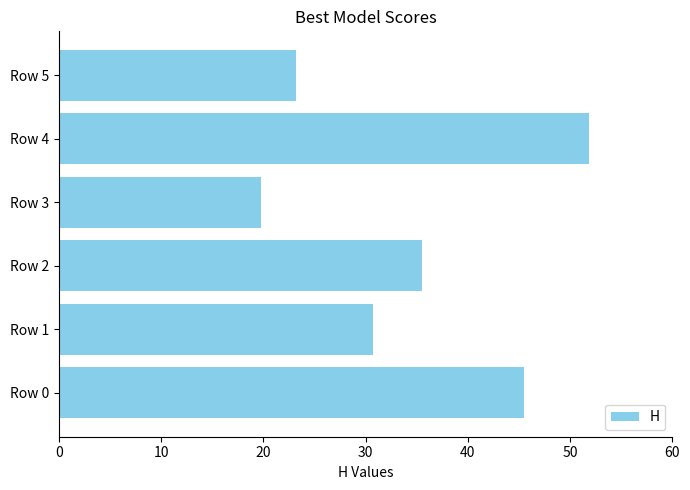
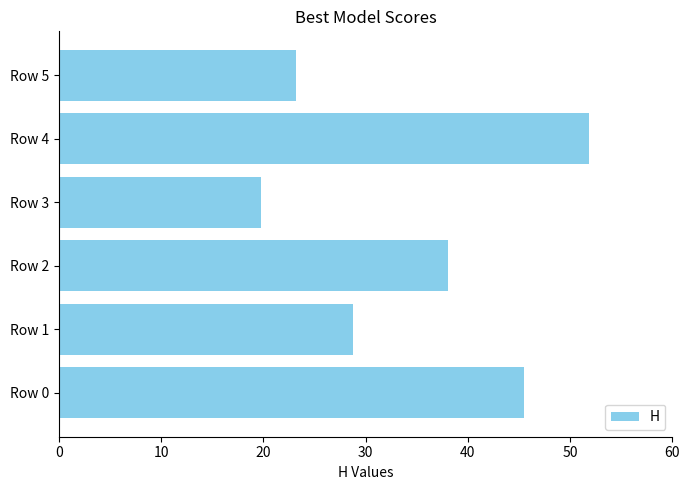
Row 2: 35.5 -> 38.0
Row 1: 30.7 -> 28.8
